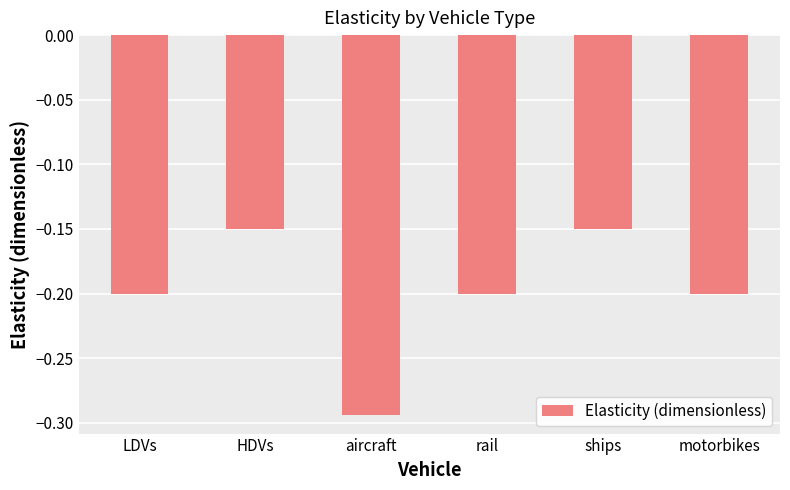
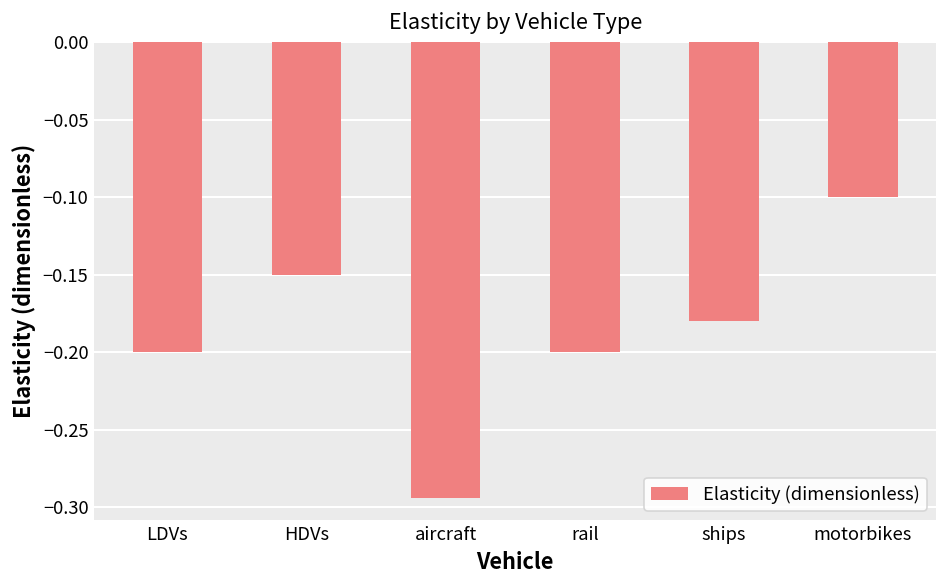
ships: -0.15 -> -0.18
motorbikes: -0.2 -> -0.1
